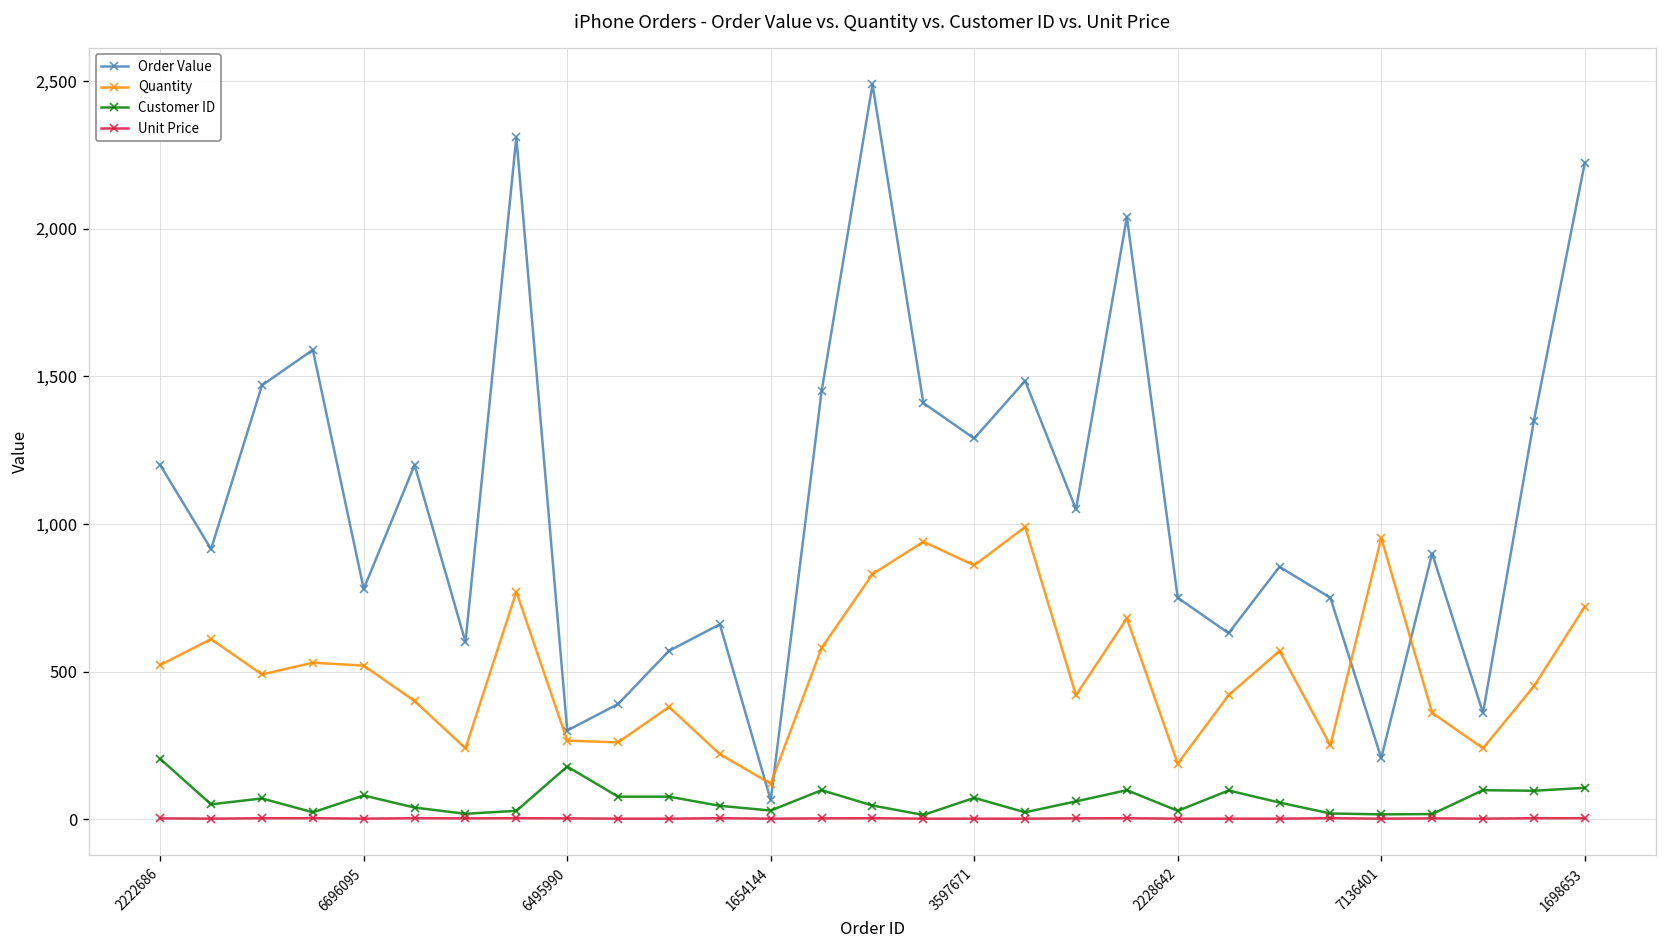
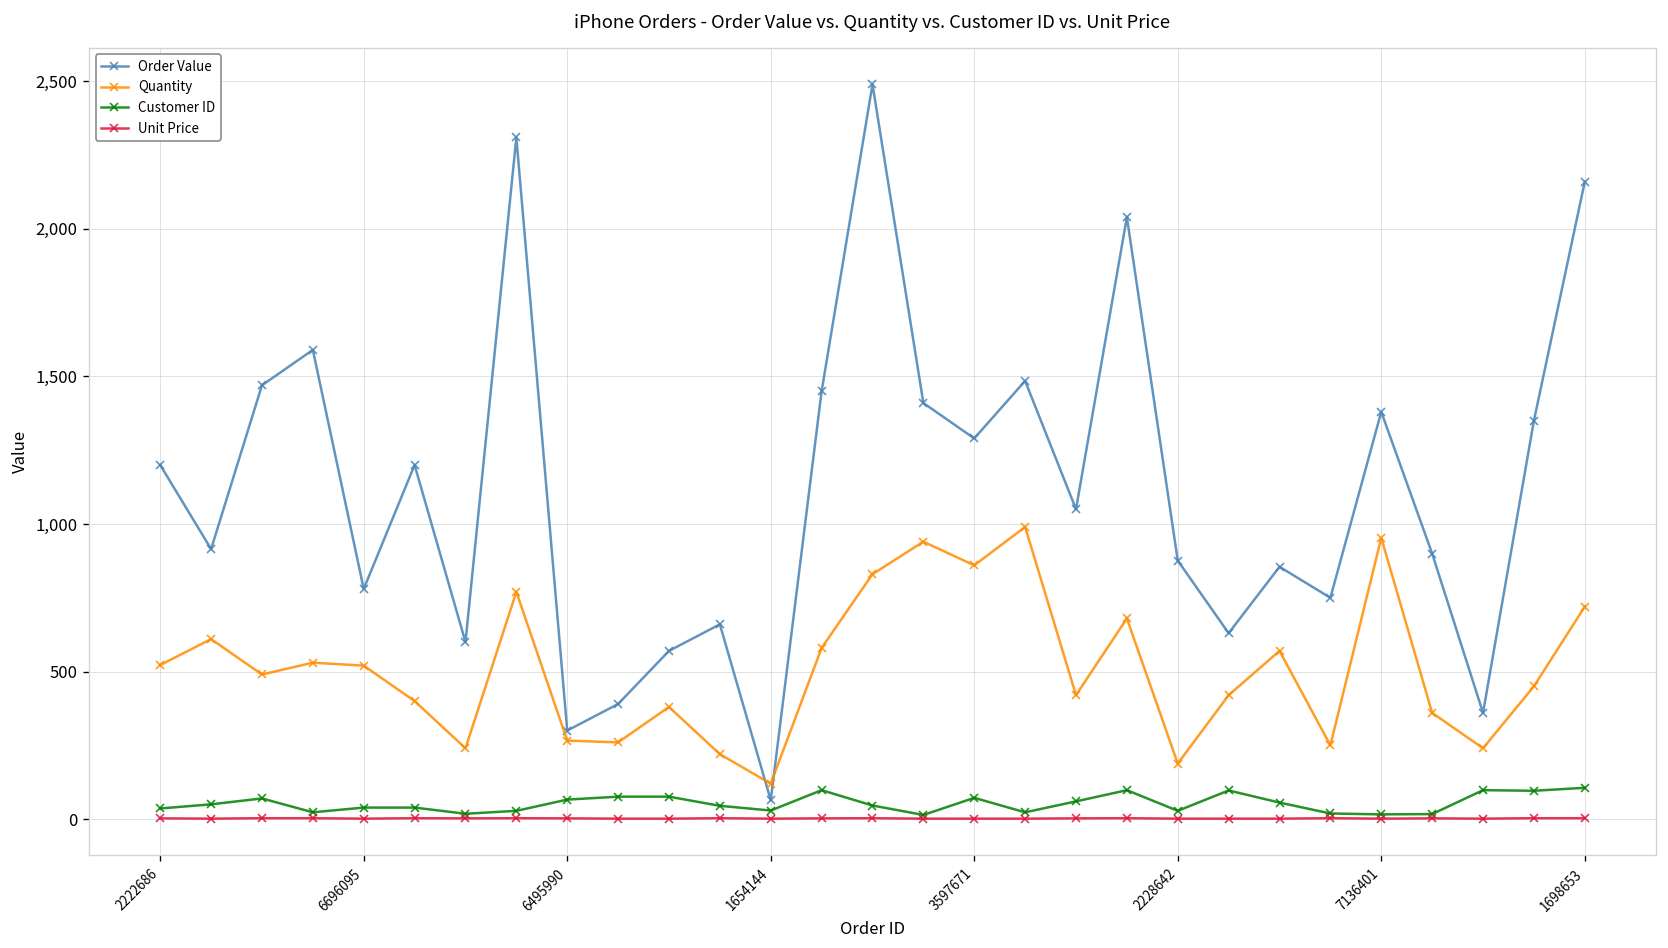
Customer ID, 2222686: 200 -> 40
Customer ID, 6696095: 80 -> 40
Customer ID, 6495990: 180 -> 70
Order Value, 2228642: 750 -> 880
Order Value, 7136401: 210 -> 1,380
Order Value, 1698653: 2,220 -> 2,160
